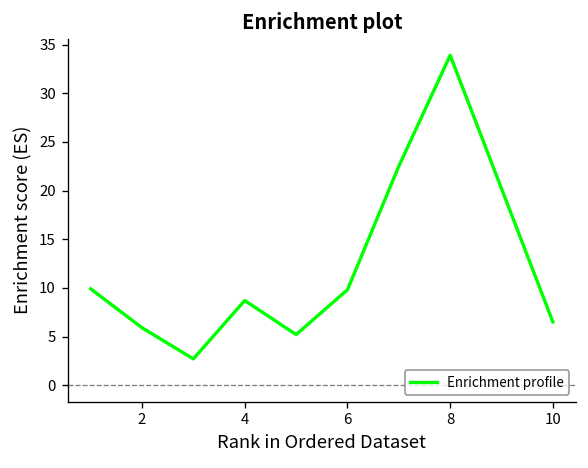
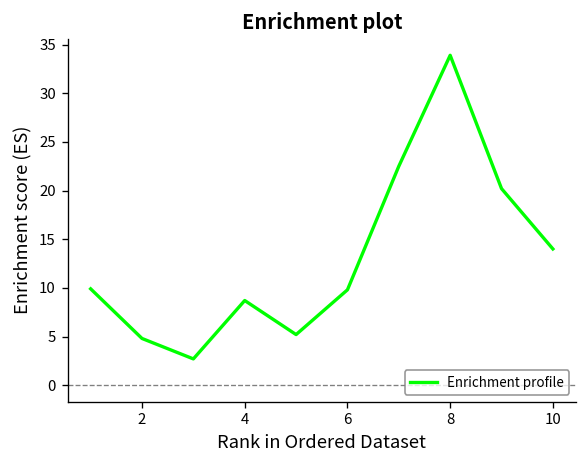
2: 6 -> 5
10: 7 -> 14
